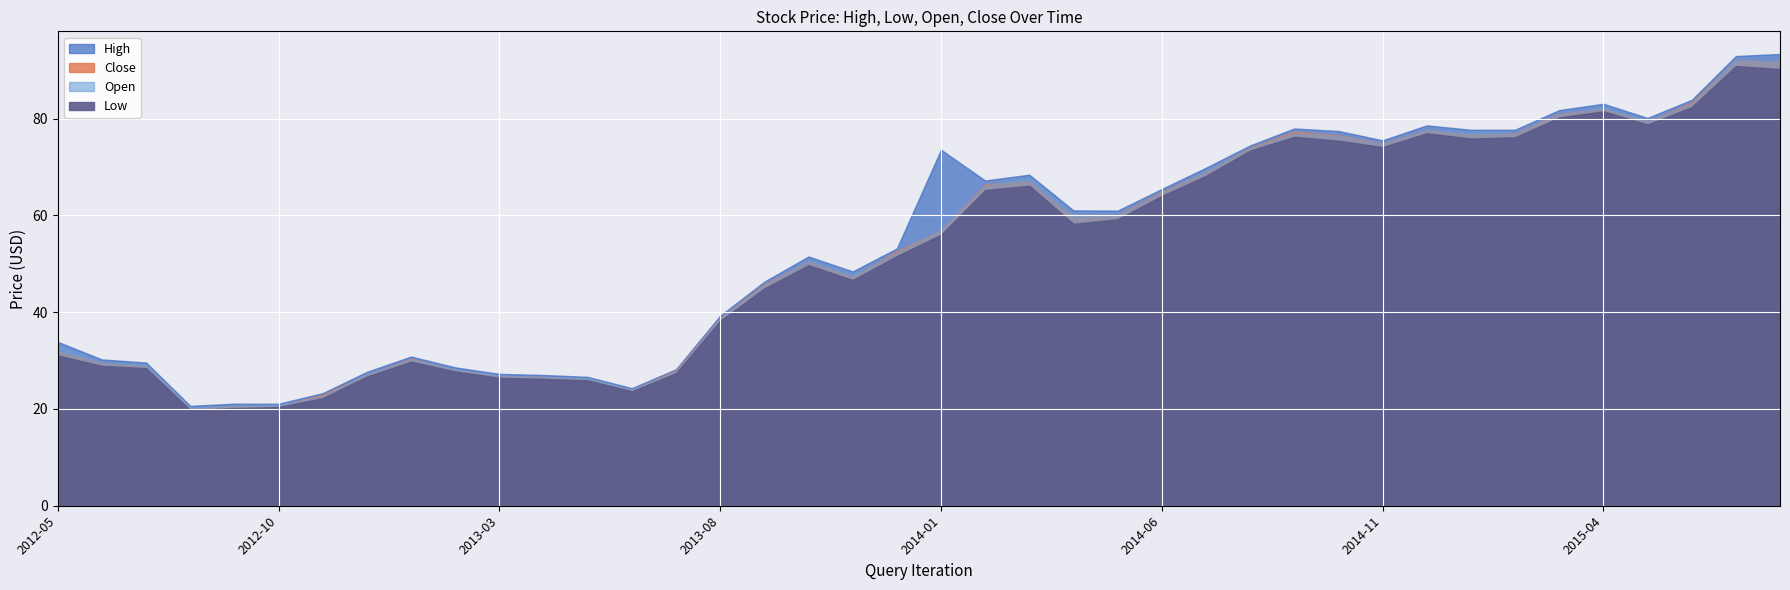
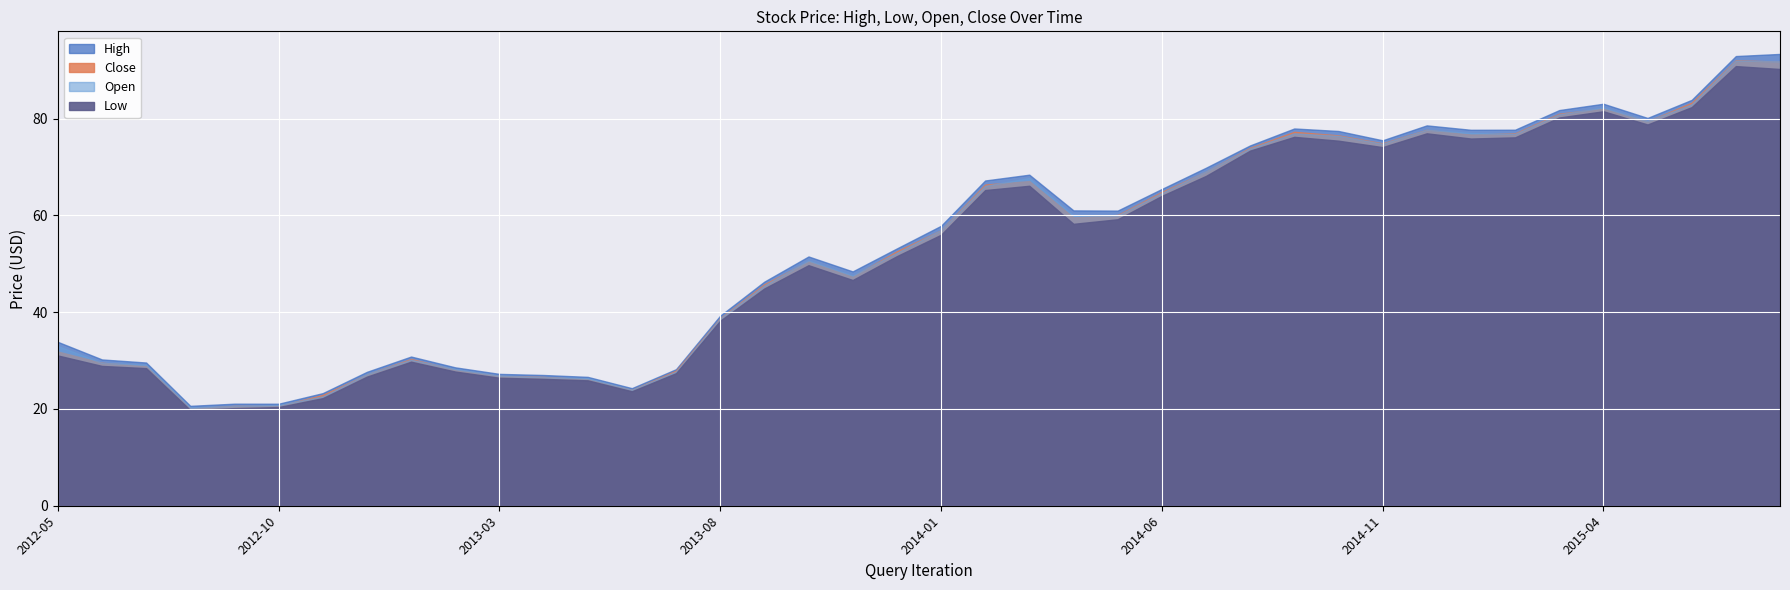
High, 2014-01: 74 -> 58
